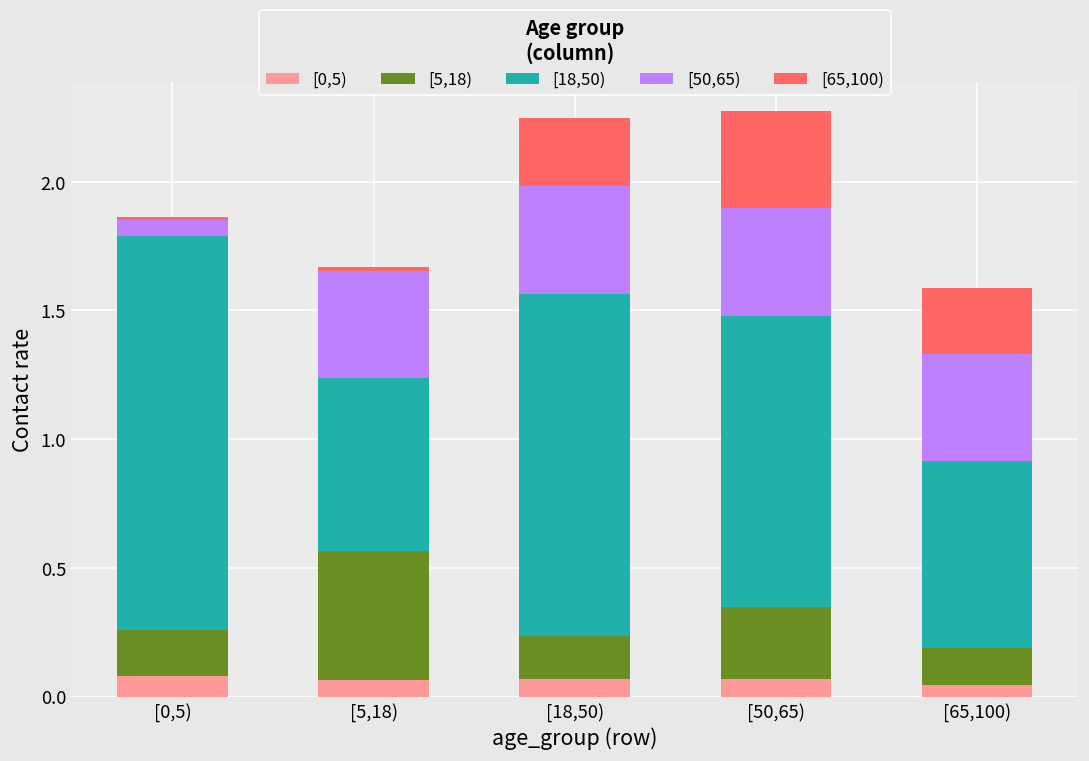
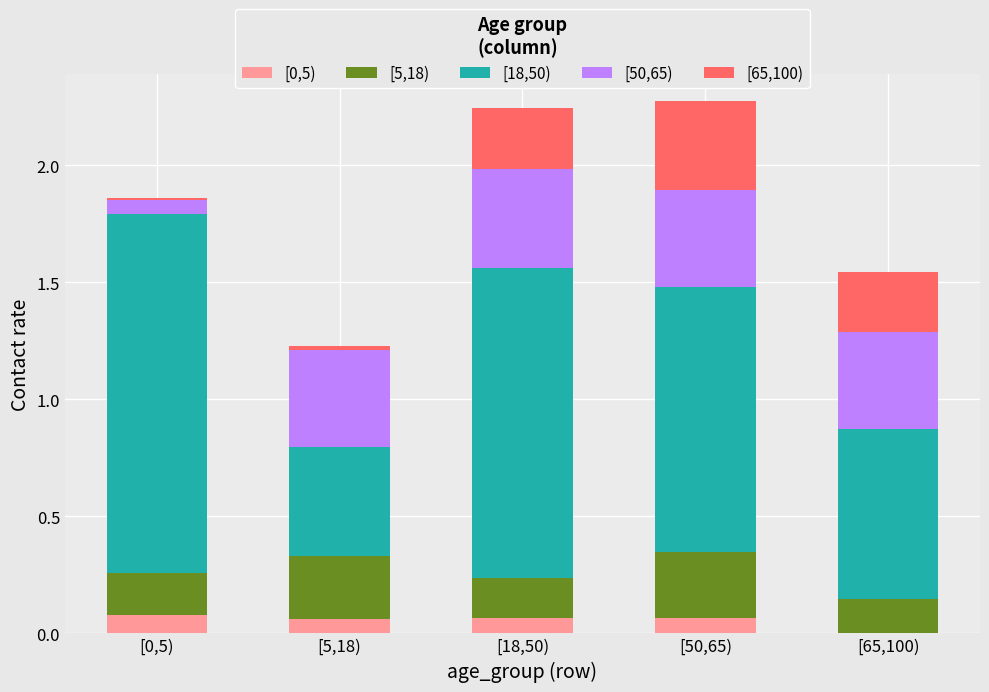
[5,18), [5,18): 0.50 -> 0.27
[18,50), [5,18): 0.67 -> 0.47
[0,5), [65,100): 0.04 -> 0.00
